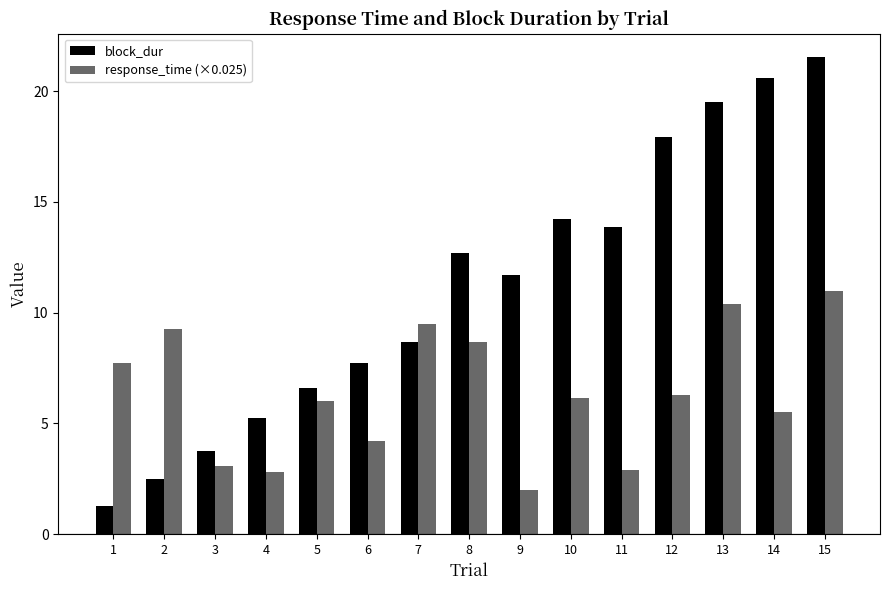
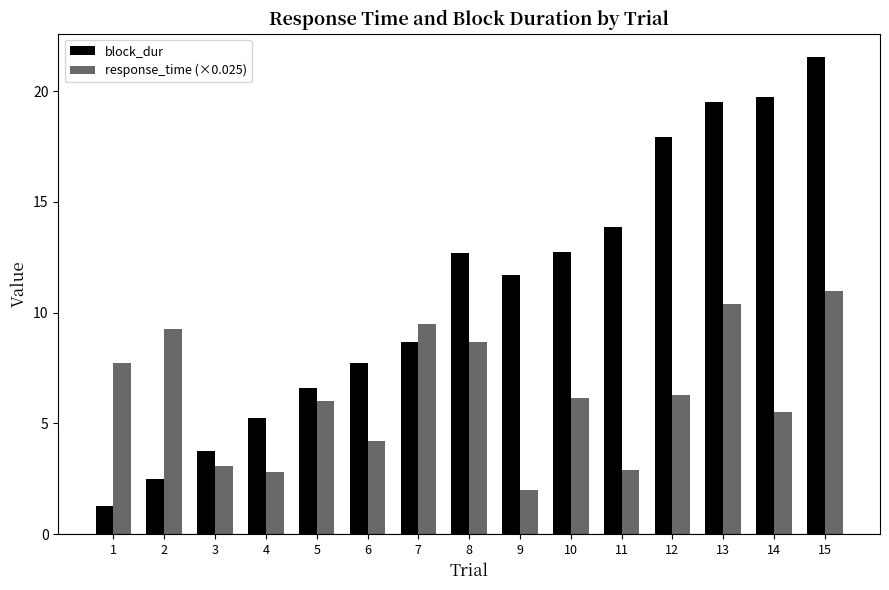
block_dur, 10: 14.2 -> 12.7
block_dur, 14: 20.6 -> 19.7
